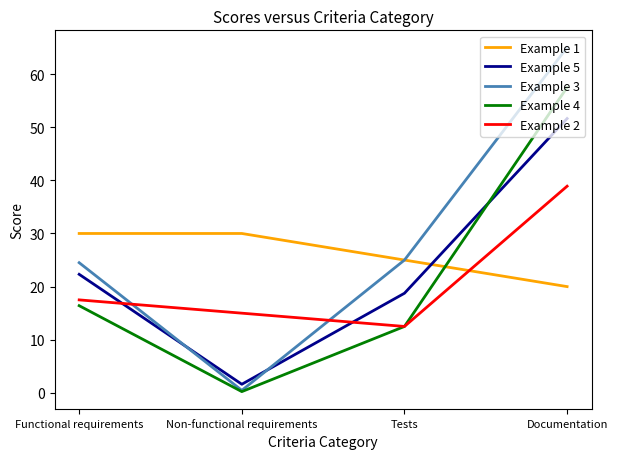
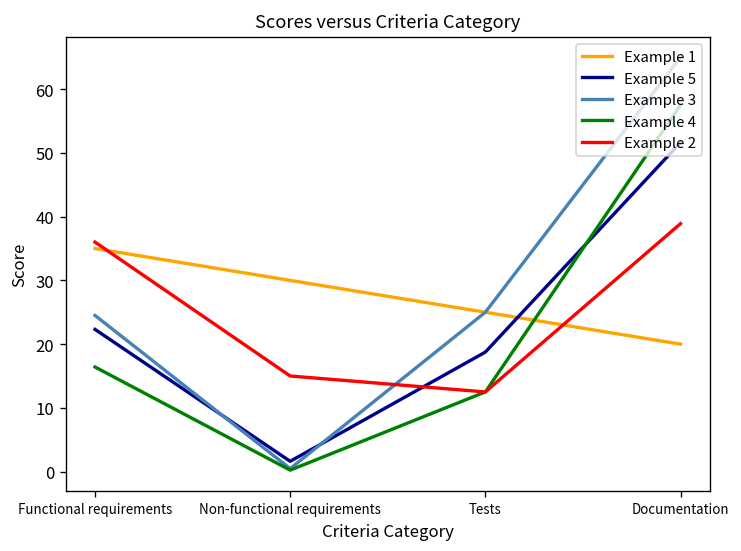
Example 1, Functional requirements: 30 -> 35
Example 2, Functional requirements: 18 -> 36
